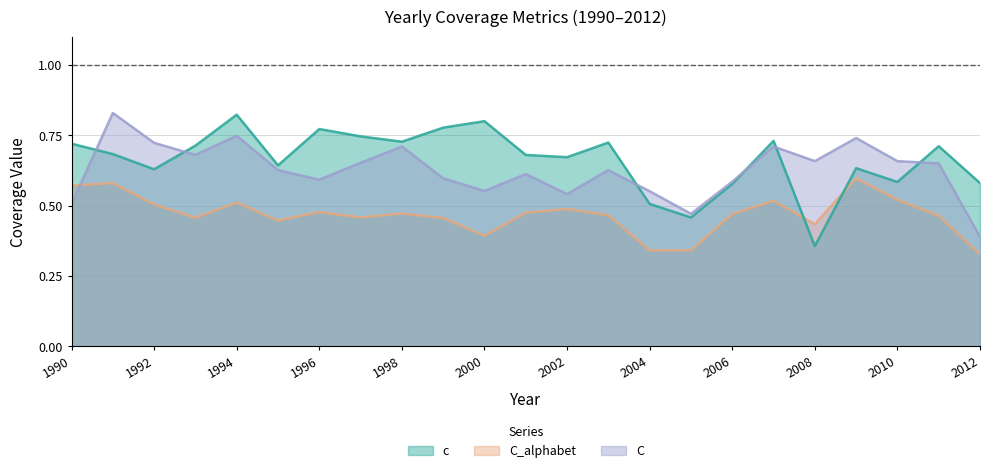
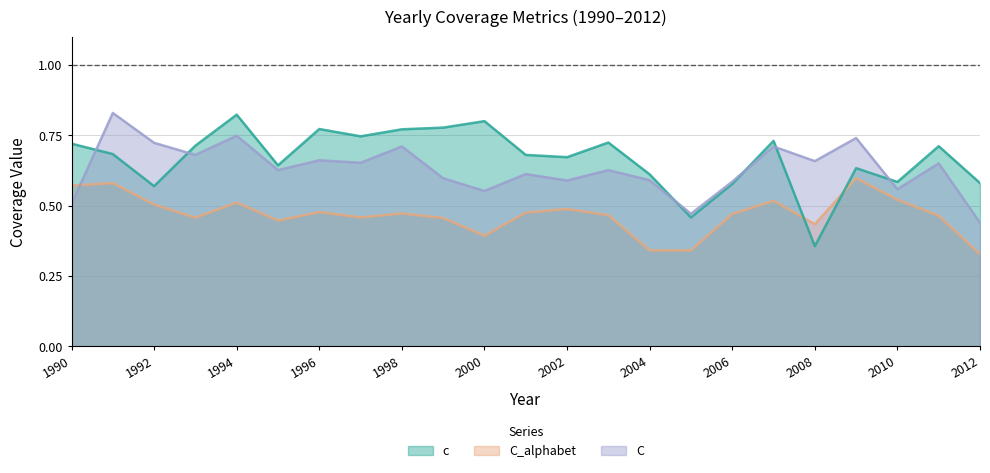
c, 1992: 0.63 -> 0.57
C, 1996: 0.59 -> 0.66
c, 1998: 0.73 -> 0.77
C, 2002: 0.54 -> 0.59
c, 2004: 0.51 -> 0.61
C, 2004: 0.55 -> 0.59
C, 2010: 0.66 -> 0.56
C, 2012: 0.39 -> 0.44
